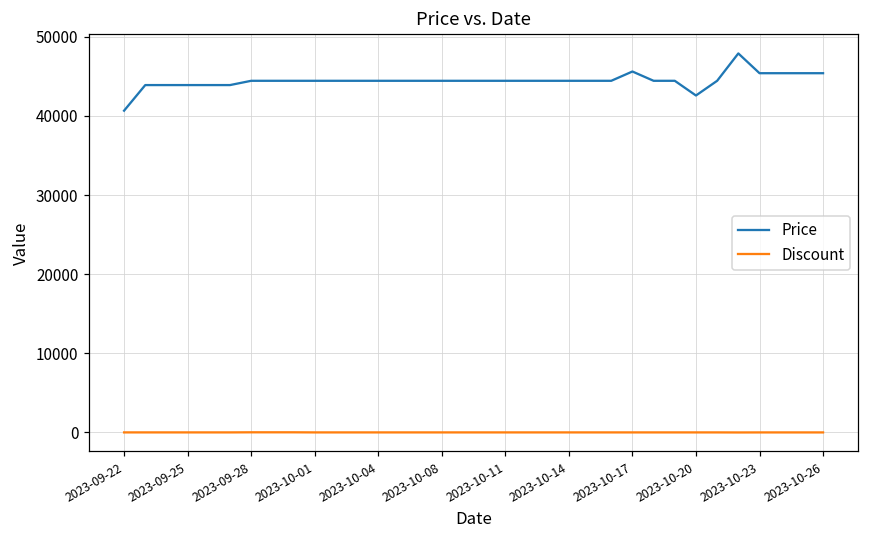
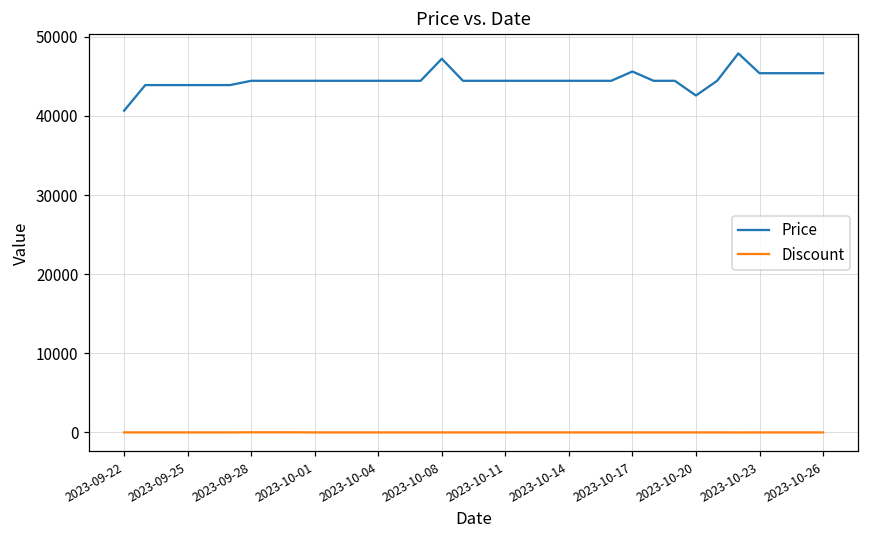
Price, 2023-10-08: 44000 -> 47000
